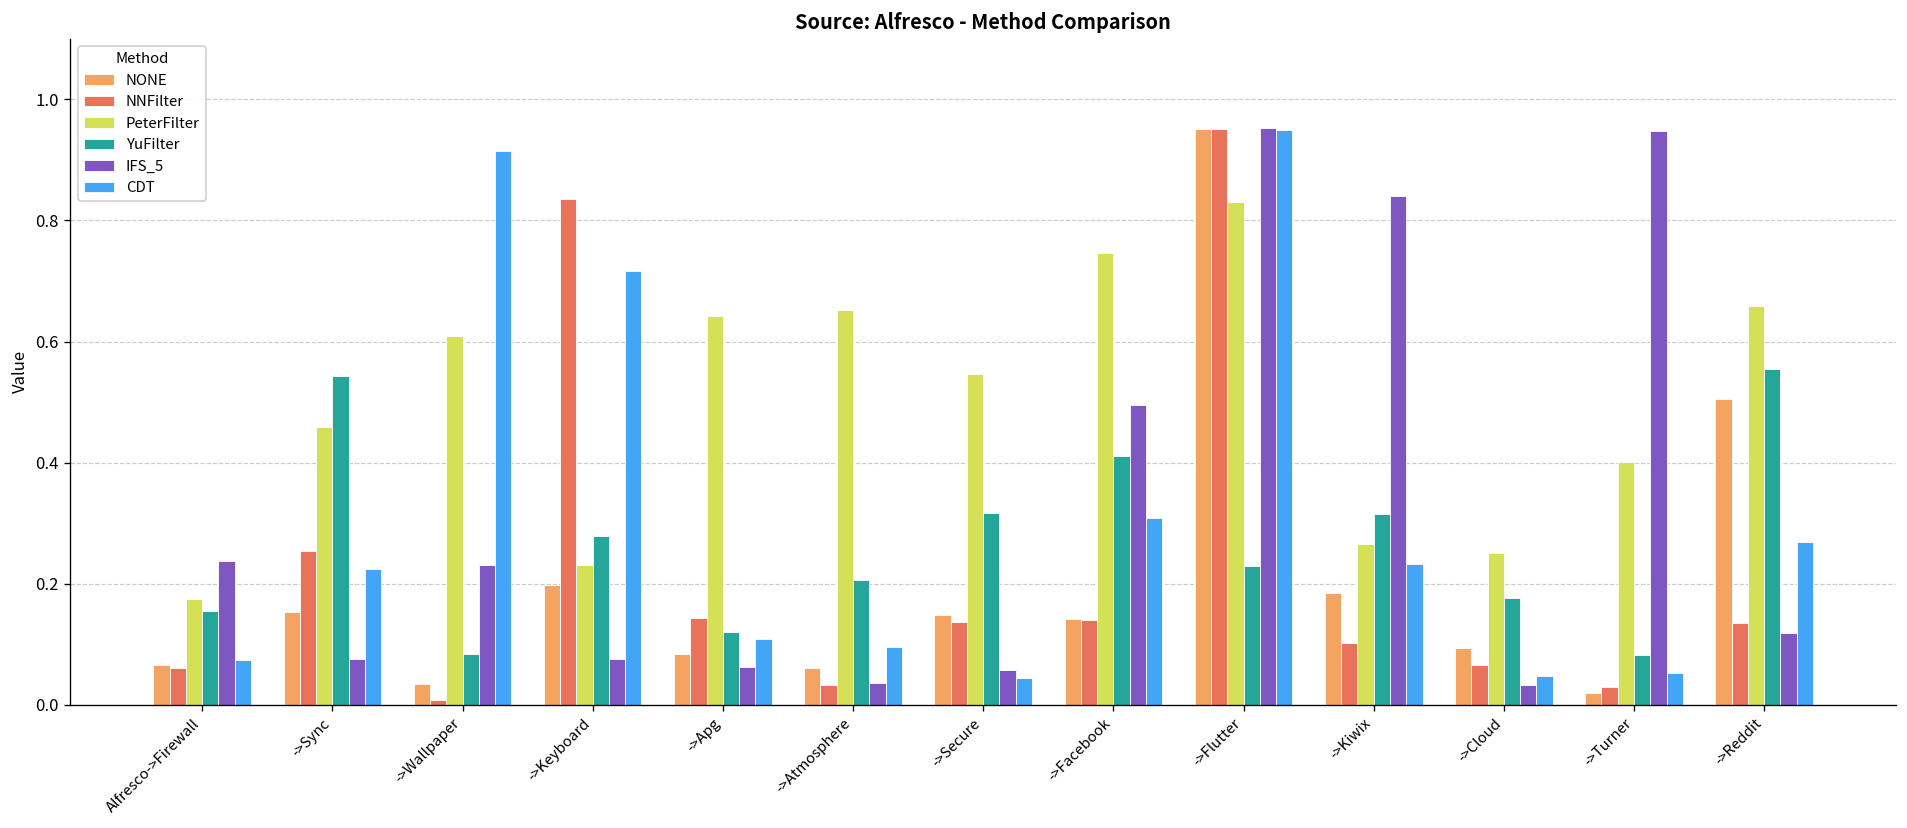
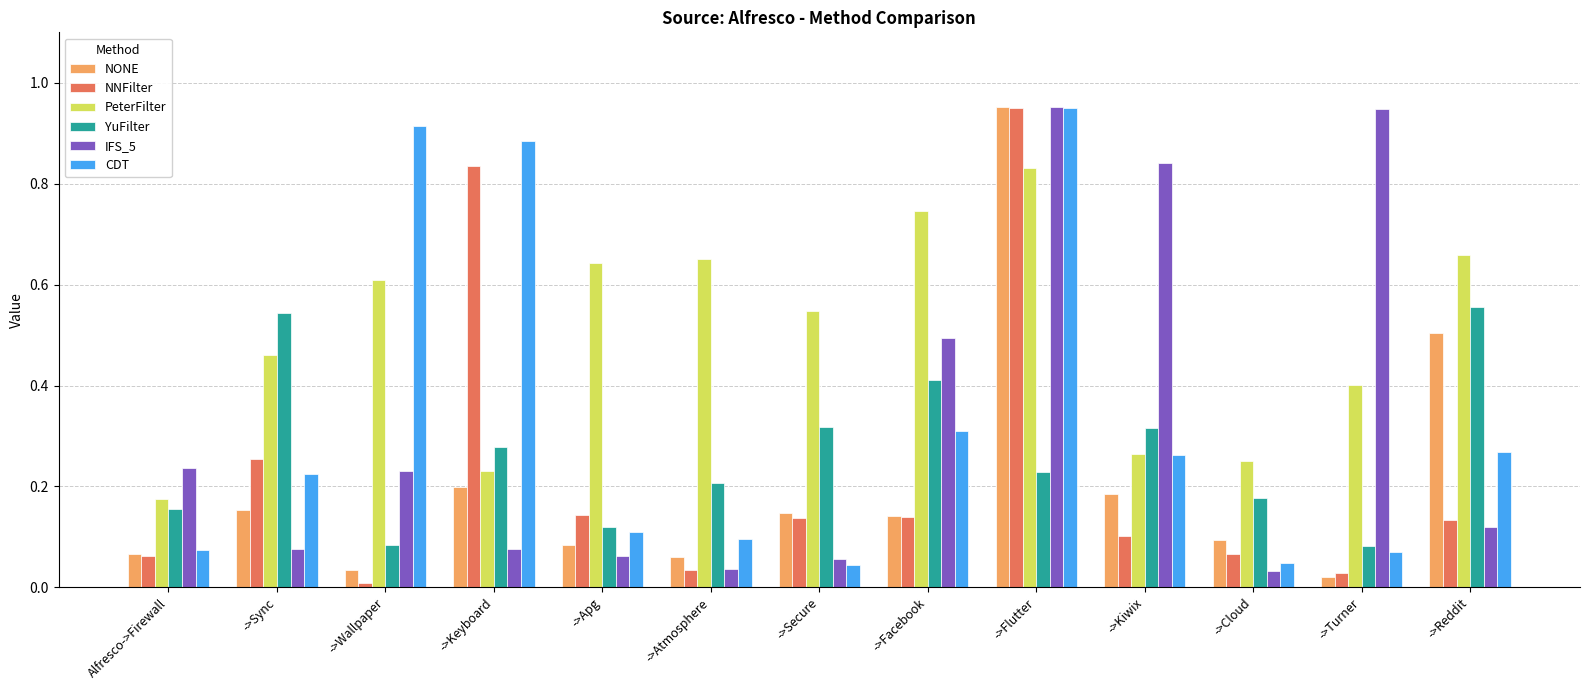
CDT, ->Keyboard: 0.72 -> 0.89
CDT, ->Kiwix: 0.23 -> 0.26
CDT, ->Turner: 0.05 -> 0.07
